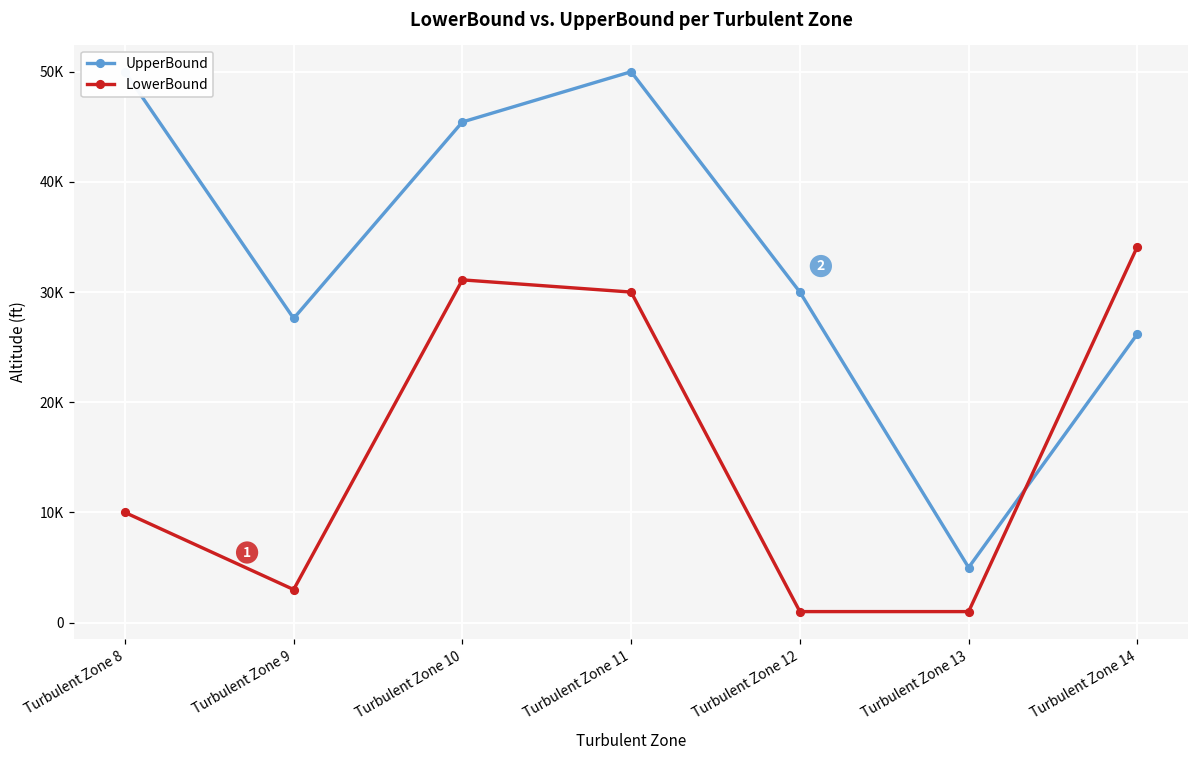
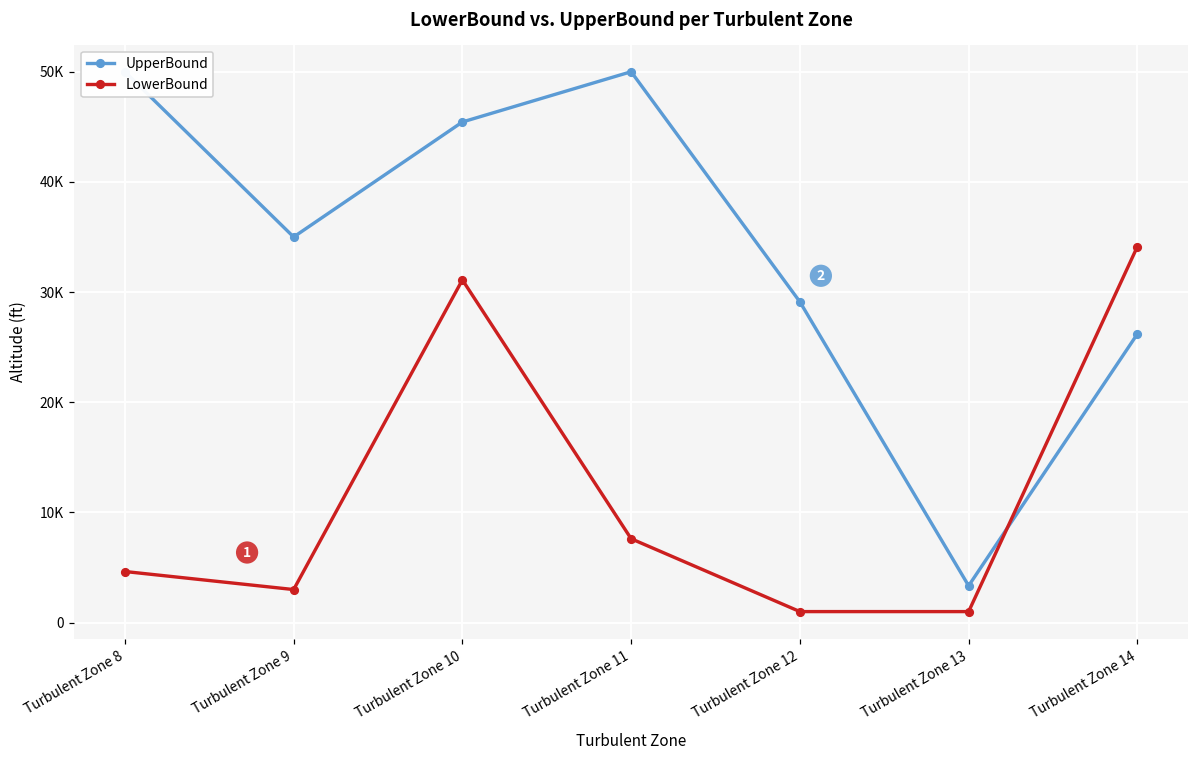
LowerBound, Turbulent Zone 8: 10000 -> 4600
UpperBound, Turbulent Zone 9: 27600 -> 35000
LowerBound, Turbulent Zone 11: 30000 -> 7600
UpperBound, Turbulent Zone 12: 30000 -> 29100
UpperBound, Turbulent Zone 13: 5000 -> 3300
